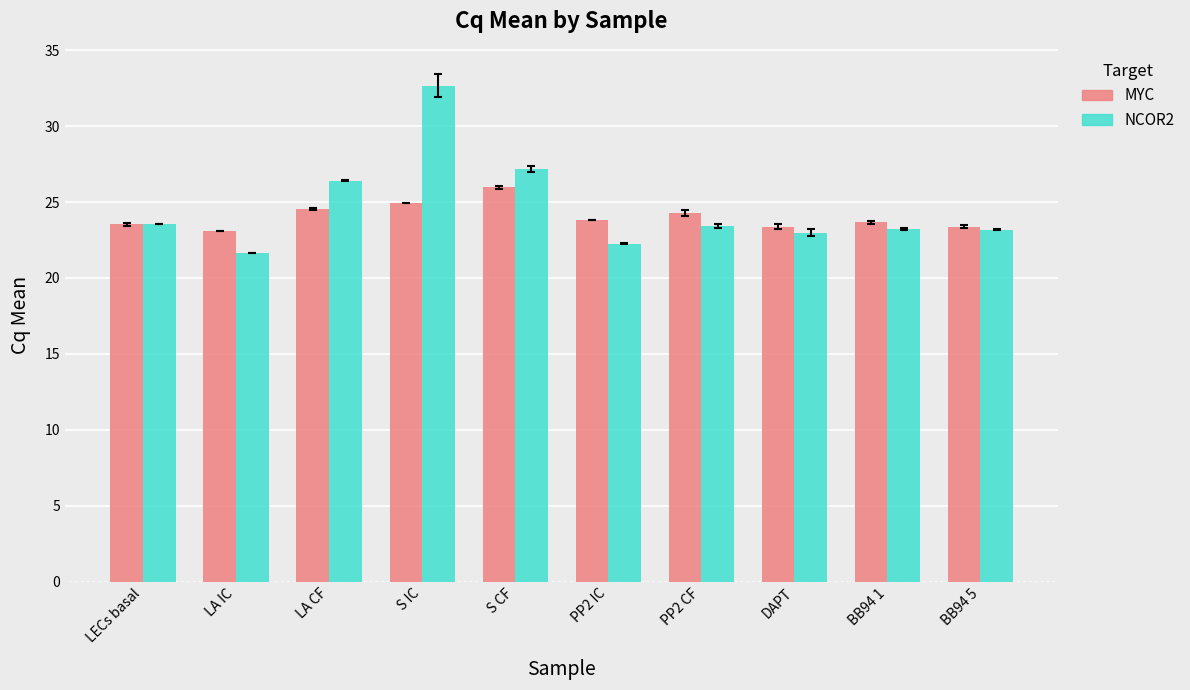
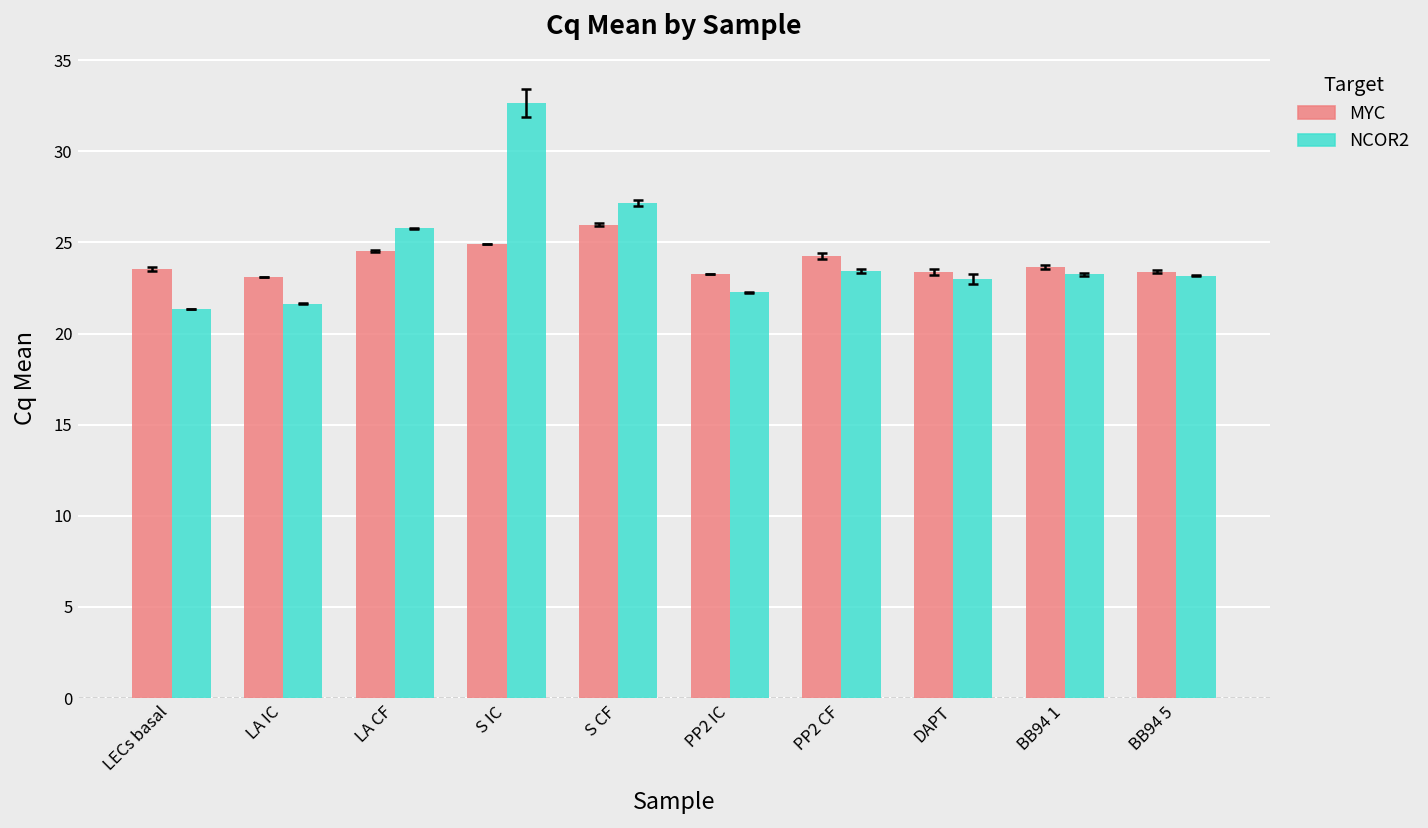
NCOR2, LECs basal: 23.6 -> 21.3
NCOR2, LA CF: 26.4 -> 25.8
MYC, PP2 IC: 23.8 -> 23.3
